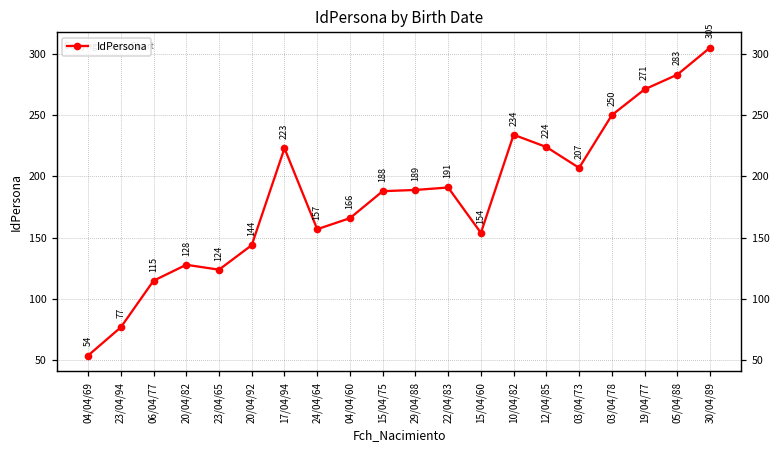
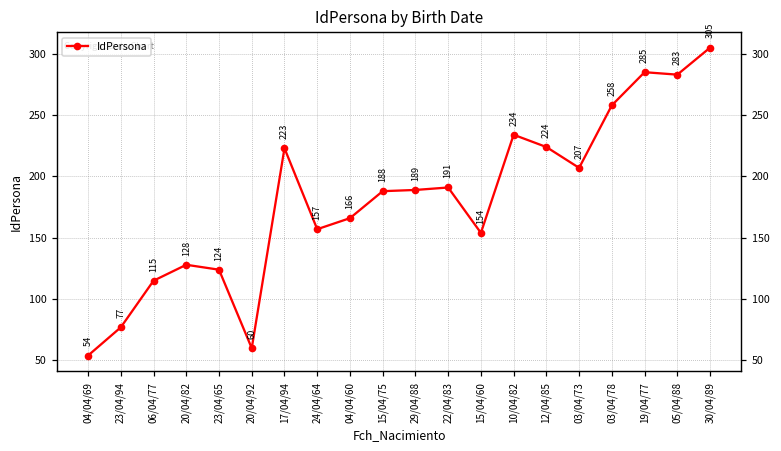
20/04/92: 144 -> 60
03/04/78: 250 -> 258
19/04/77: 271 -> 285
